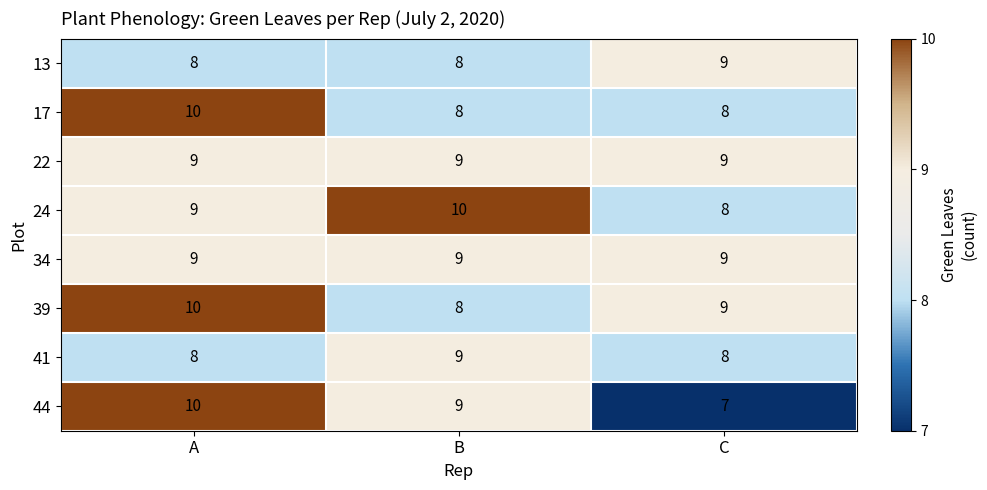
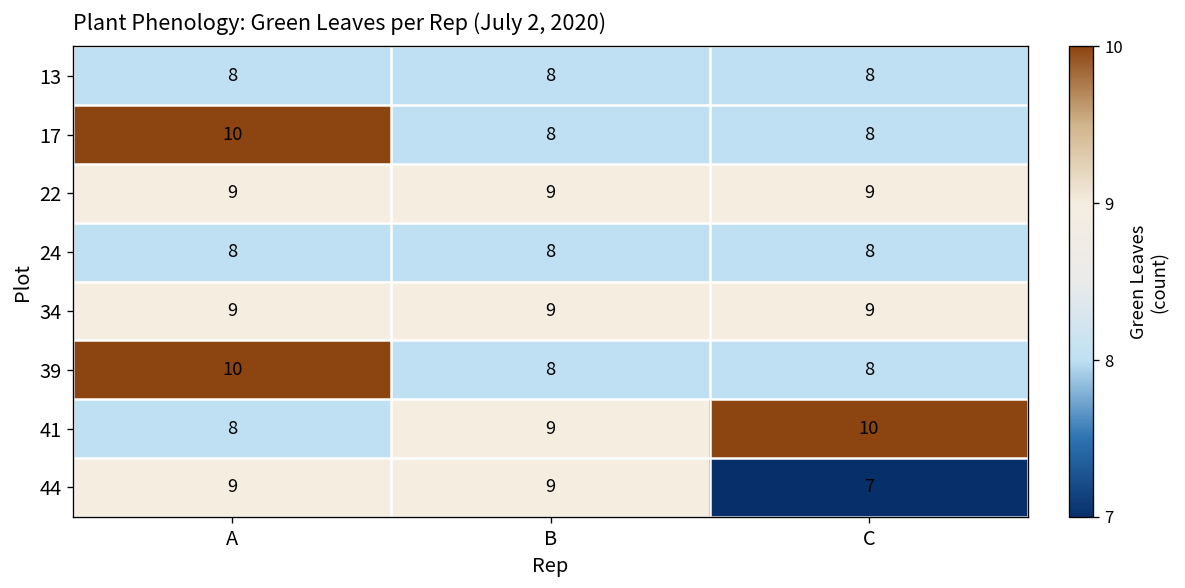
13, C: 9 -> 8
24, A: 9 -> 8
24, B: 10 -> 8
39, C: 9 -> 8
41, C: 8 -> 10
44, A: 10 -> 9
